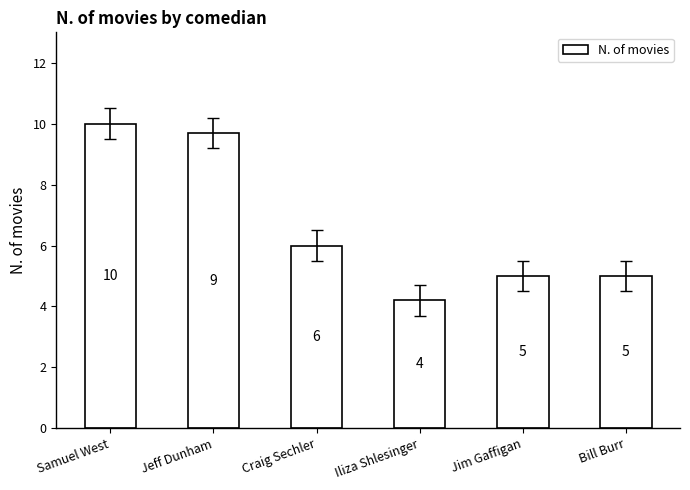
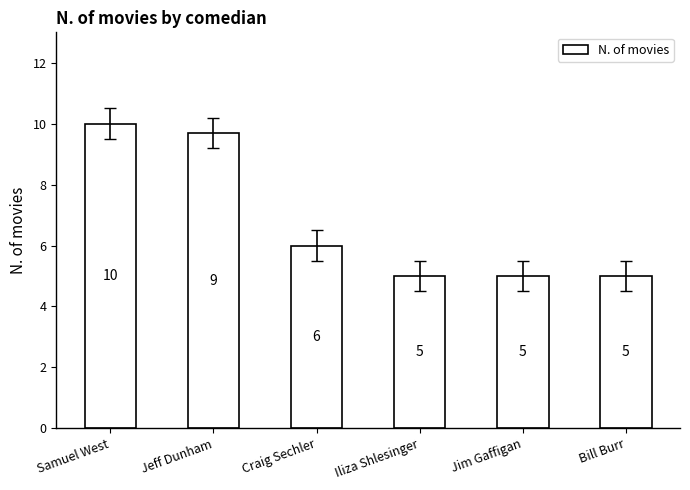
N. of movies, Iliza Shlesinger: 4 -> 5
